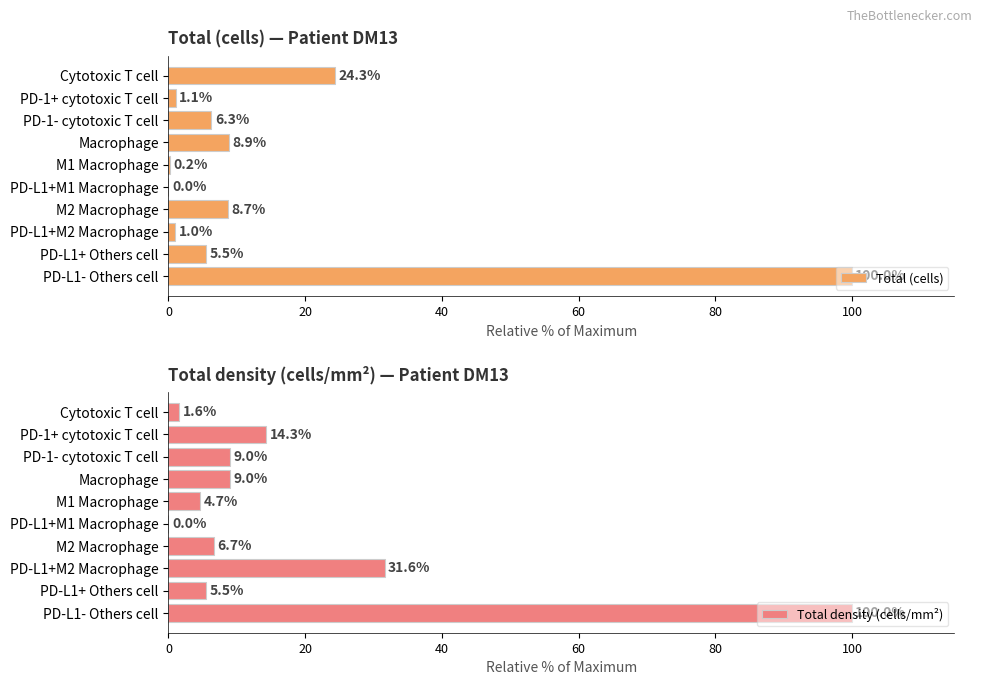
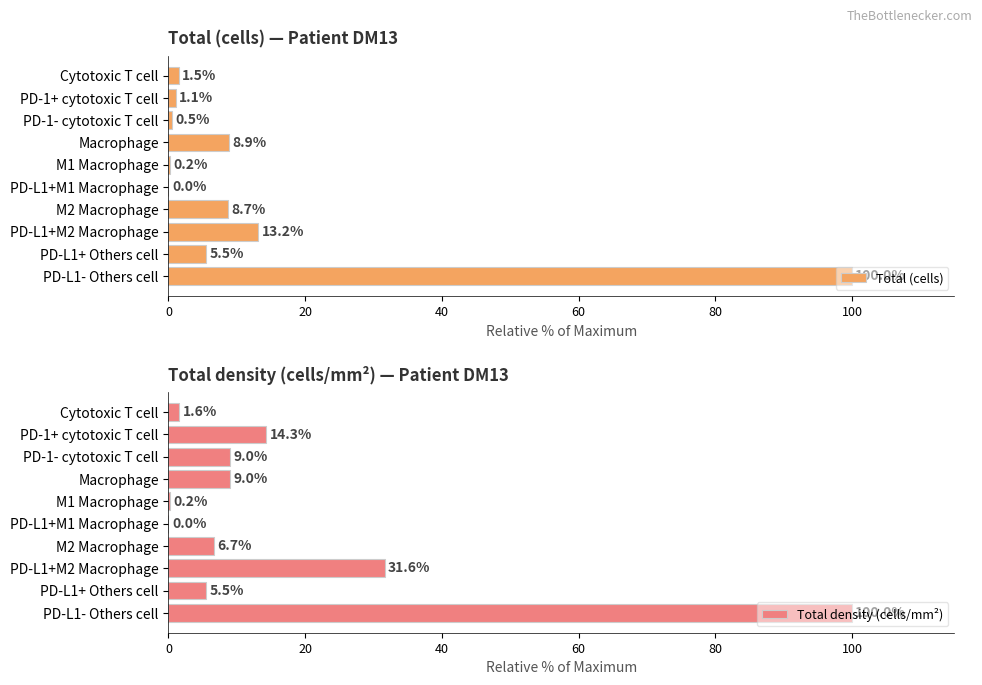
Total (cells) — Patient DM13, Cytotoxic T cell: 24.3% -> 1.5%
Total (cells) — Patient DM13, PD-1- cytotoxic T cell: 6.3% -> 0.5%
Total (cells) — Patient DM13, PD-L1+M2 Macrophage: 1.0% -> 13.2%
Total density (cells/mm²) — Patient DM13, M1 Macrophage: 4.7% -> 0.2%
